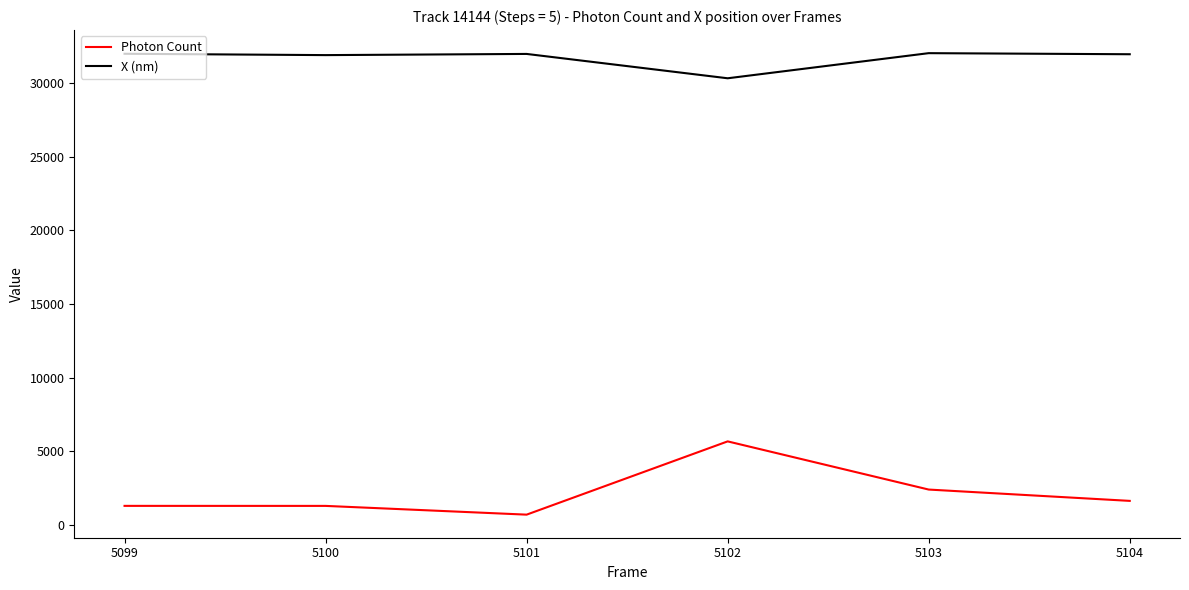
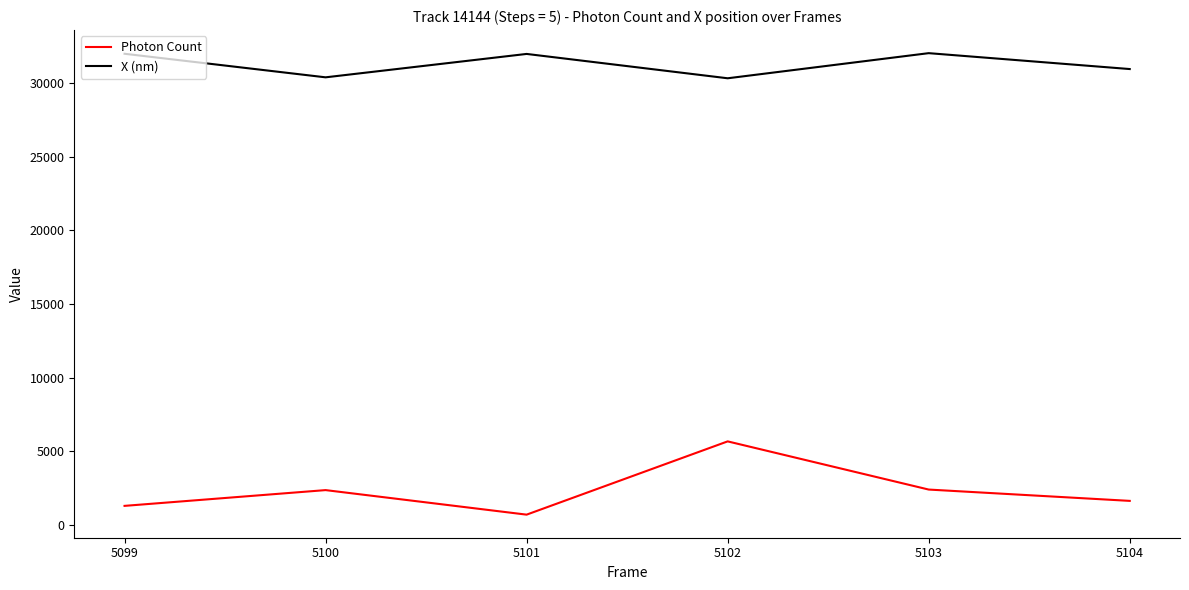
Photon Count, 5100: 1300 -> 2400
X (nm), 5100: 31900 -> 30400
X (nm), 5104: 32000 -> 31000
